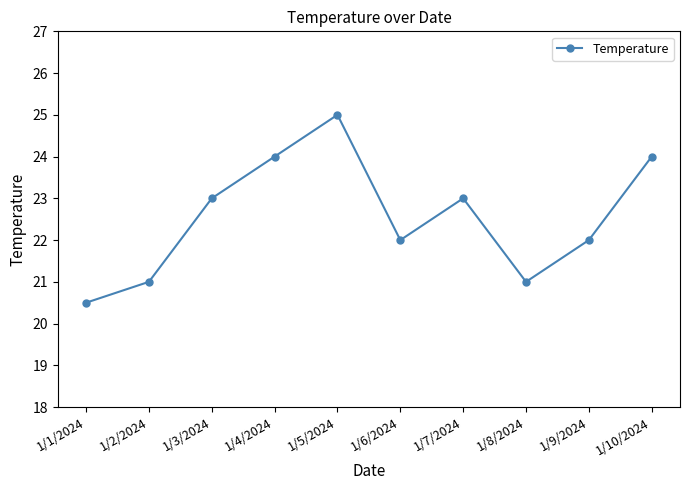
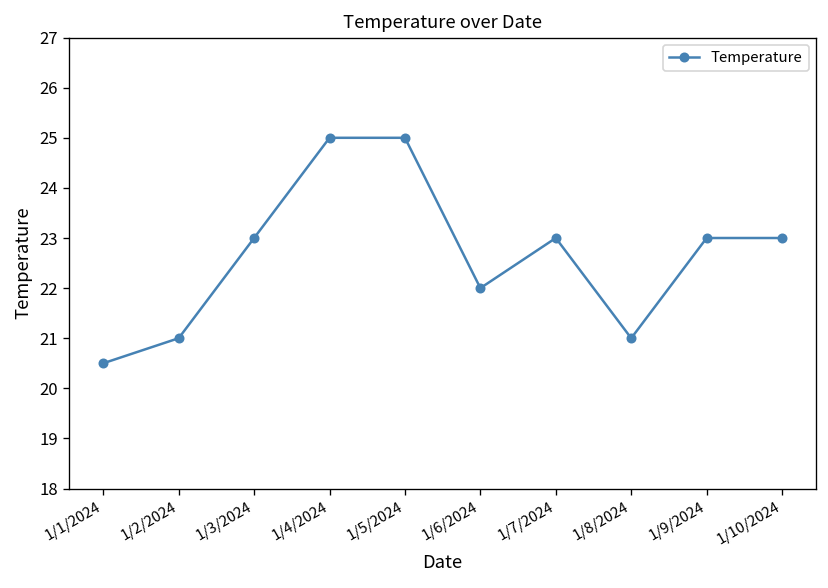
1/4/2024: 24 -> 25
1/9/2024: 22 -> 23
1/10/2024: 24 -> 23
